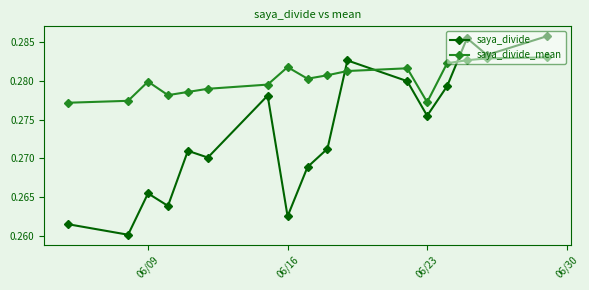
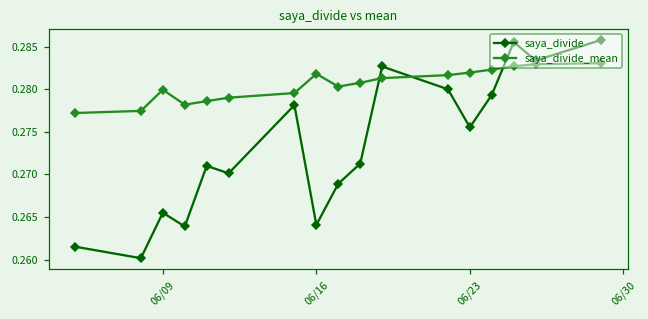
saya_divide, 06/16: 0.263 -> 0.264
saya_divide_mean, 06/23: 0.277 -> 0.282
